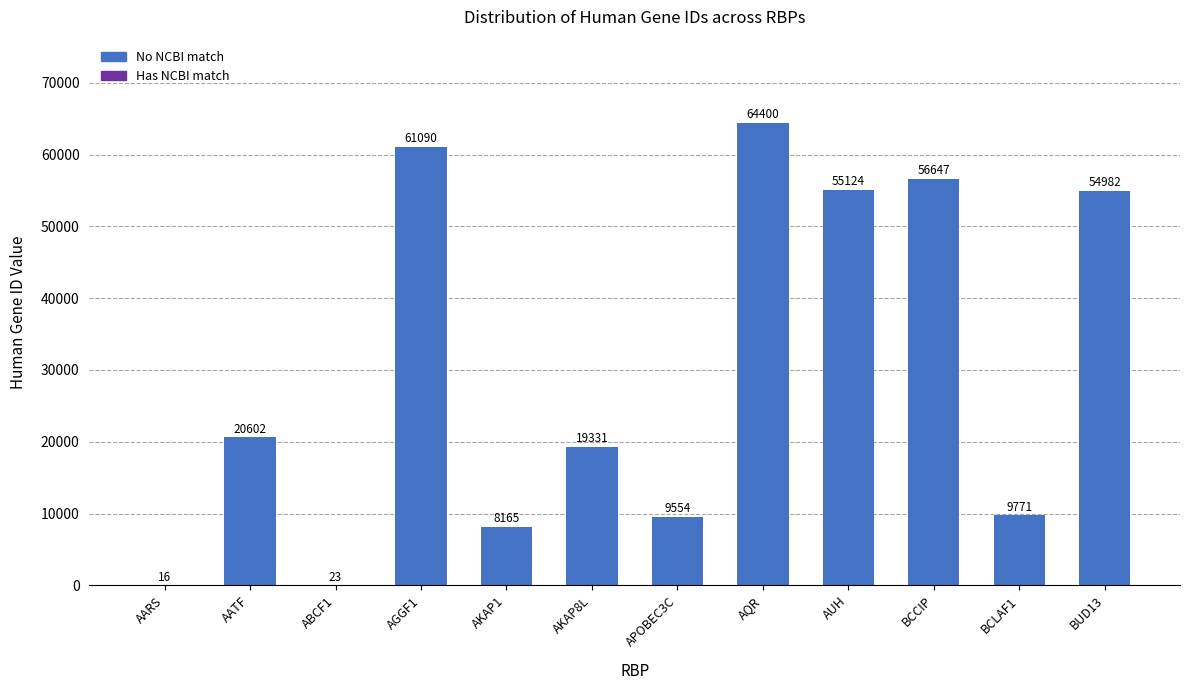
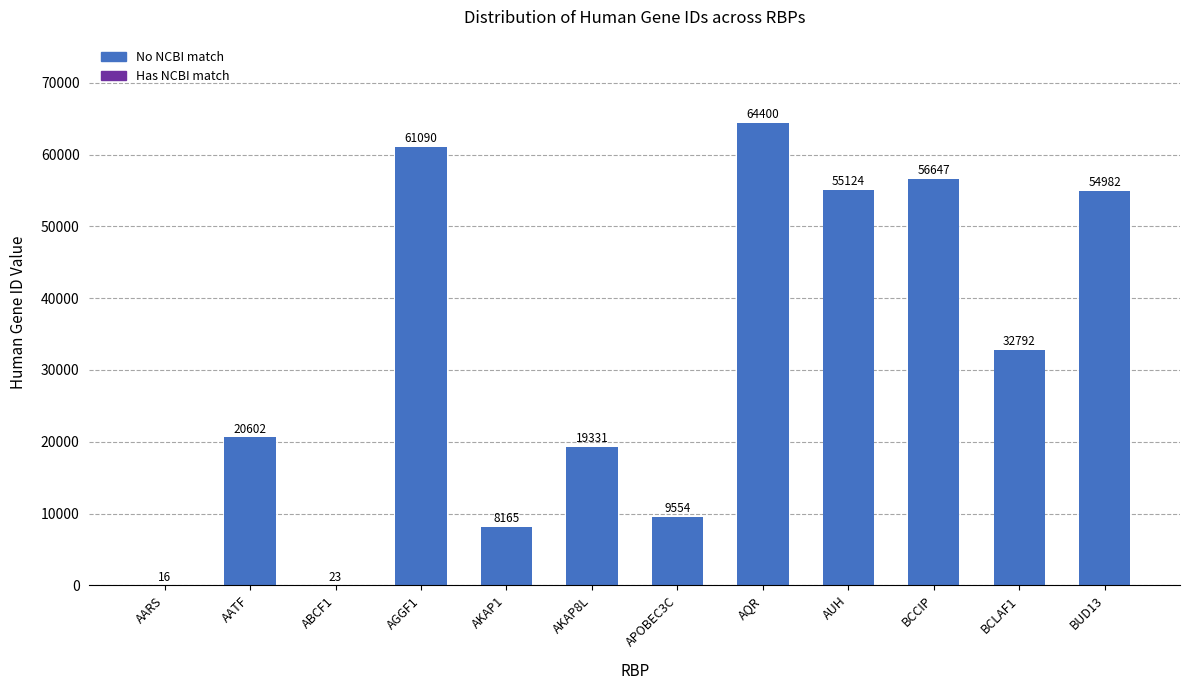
BCLAF1: 9771 -> 32792
